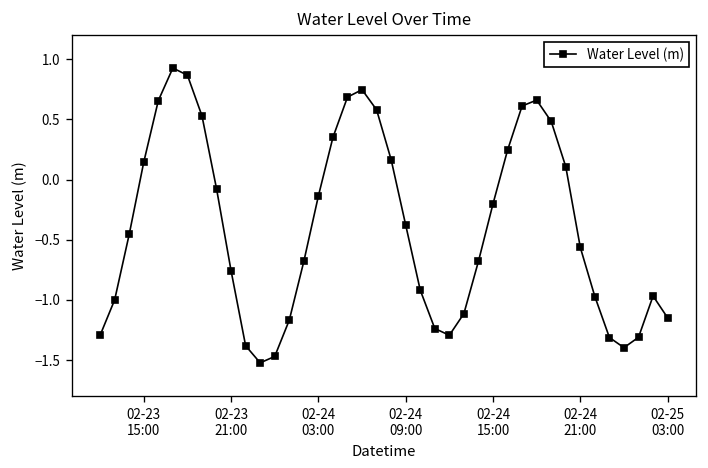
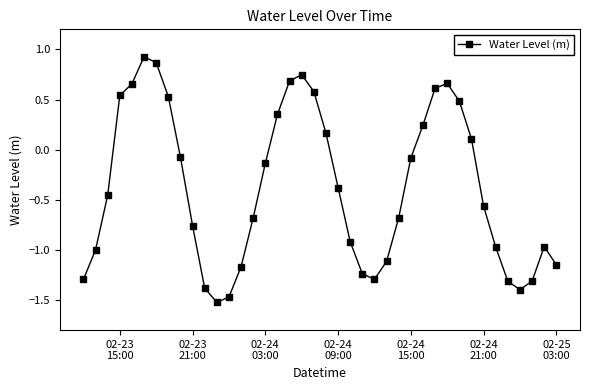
02-23 15:00: 0.15 -> 0.54
02-24 15:00: -0.20 -> -0.08
